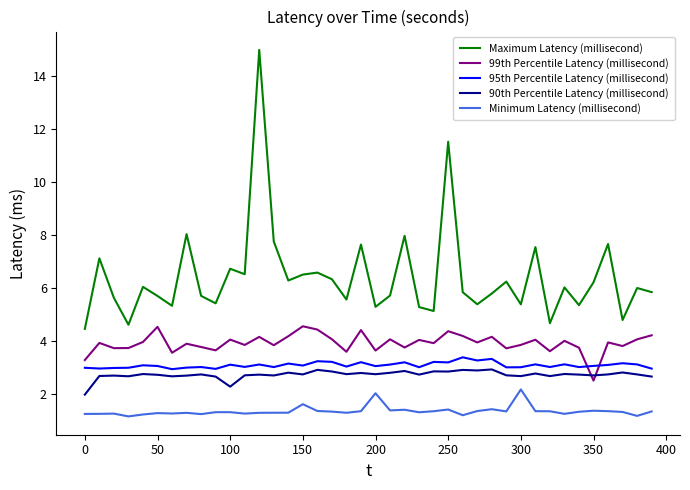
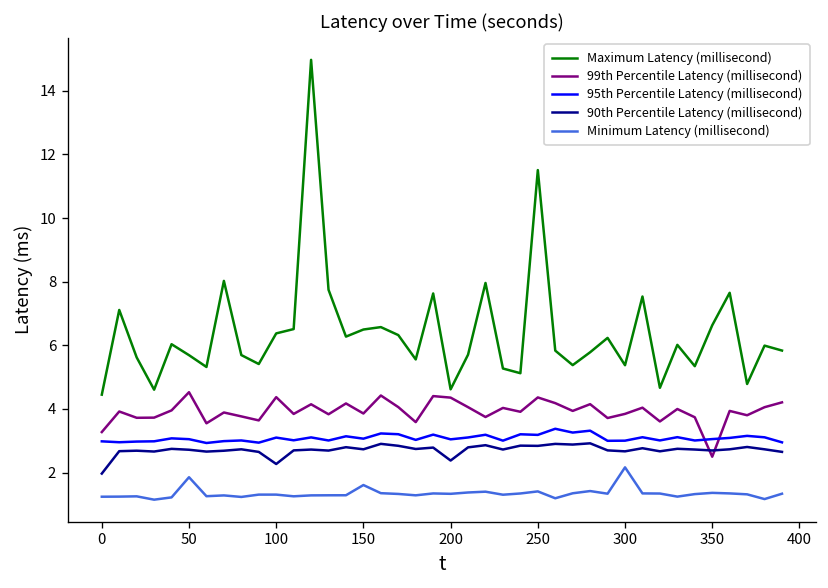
Minimum Latency (millisecond), 50: 1.3 -> 1.9
Maximum Latency (millisecond), 100: 6.7 -> 6.4
99th Percentile Latency (millisecond), 100: 4.0 -> 4.4
99th Percentile Latency (millisecond), 150: 4.5 -> 3.9
Maximum Latency (millisecond), 200: 5.3 -> 4.6
99th Percentile Latency (millisecond), 200: 3.6 -> 4.4
90th Percentile Latency (millisecond), 200: 2.7 -> 2.4
Minimum Latency (millisecond), 200: 2.0 -> 1.3
Maximum Latency (millisecond), 350: 6.2 -> 6.6
